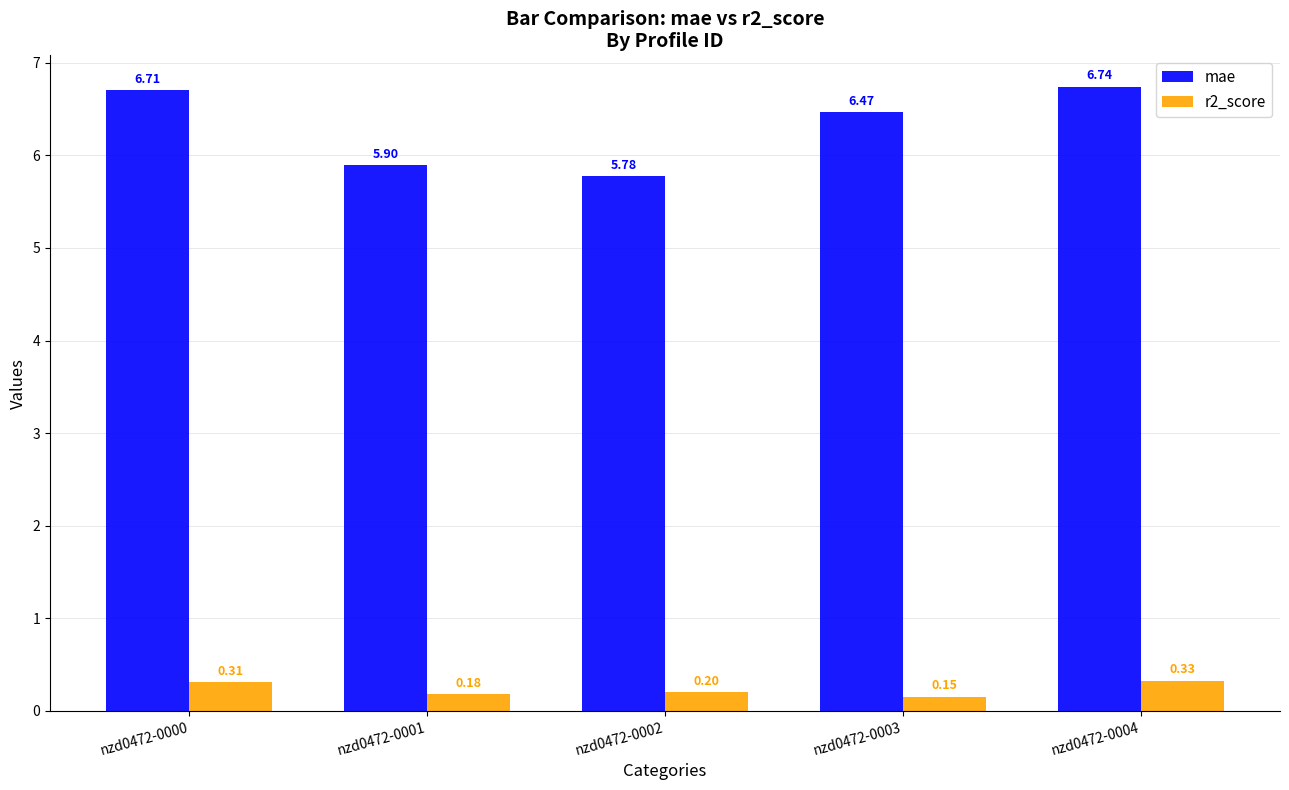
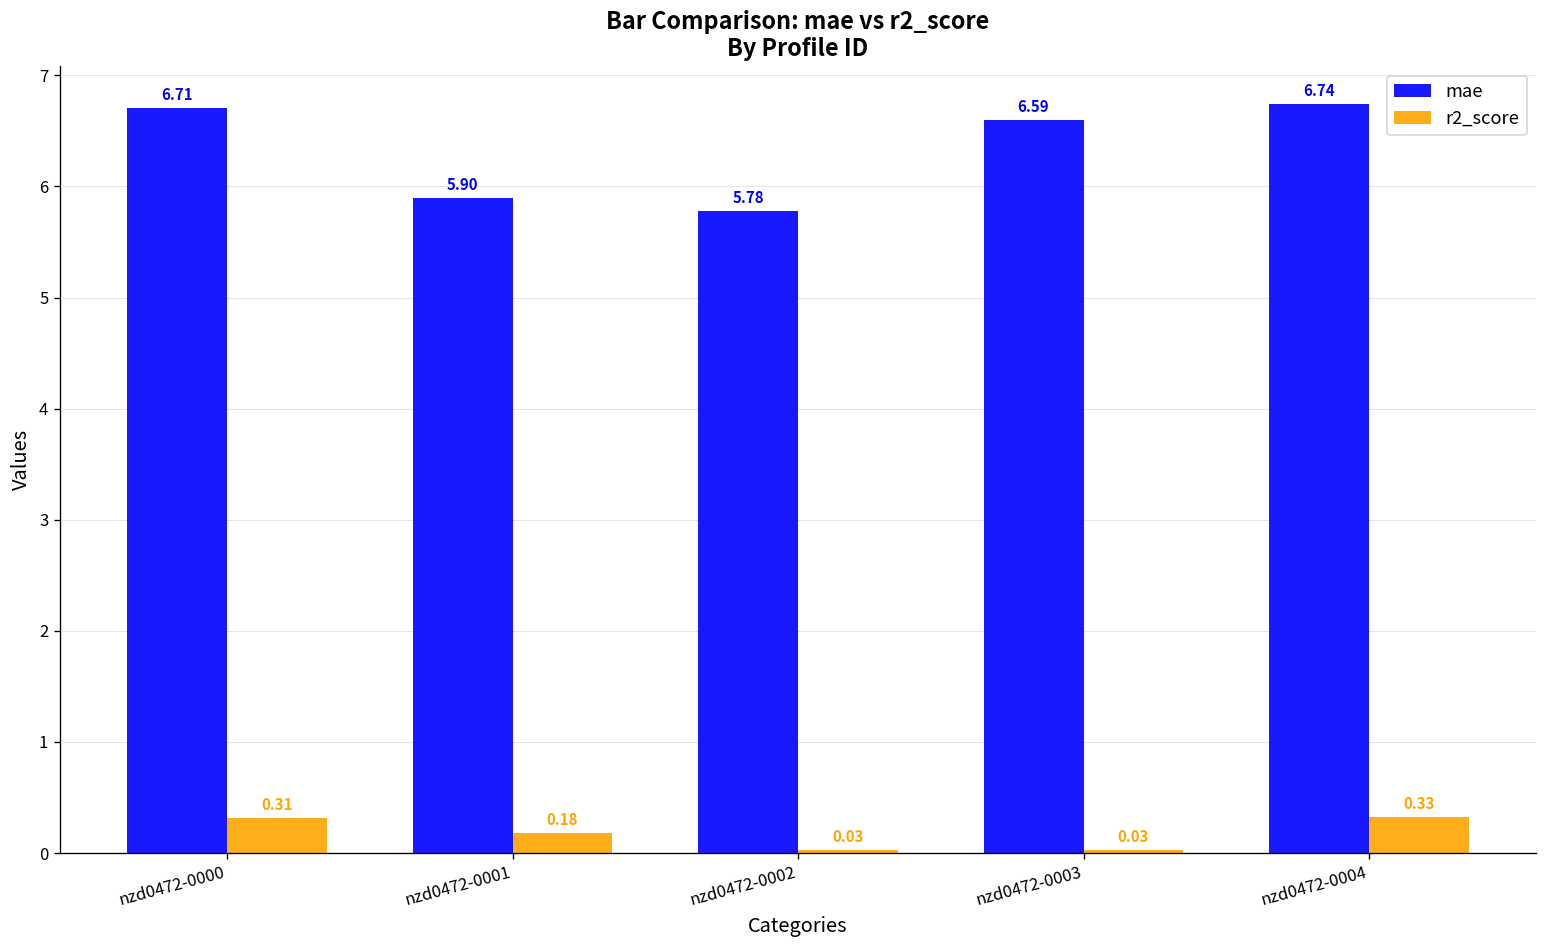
r2_score, nzd0472-0002: 0.20 -> 0.03
mae, nzd0472-0003: 6.47 -> 6.59
r2_score, nzd0472-0003: 0.15 -> 0.03
